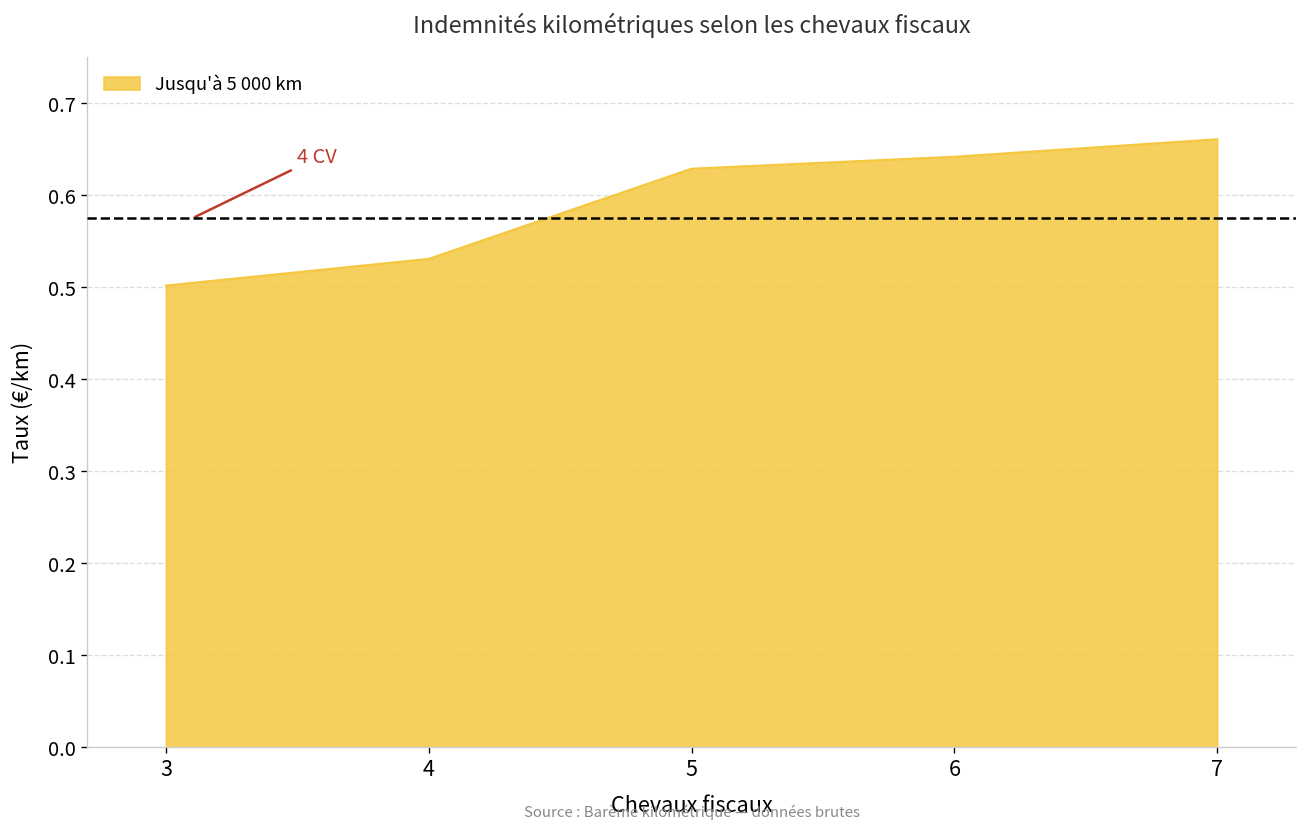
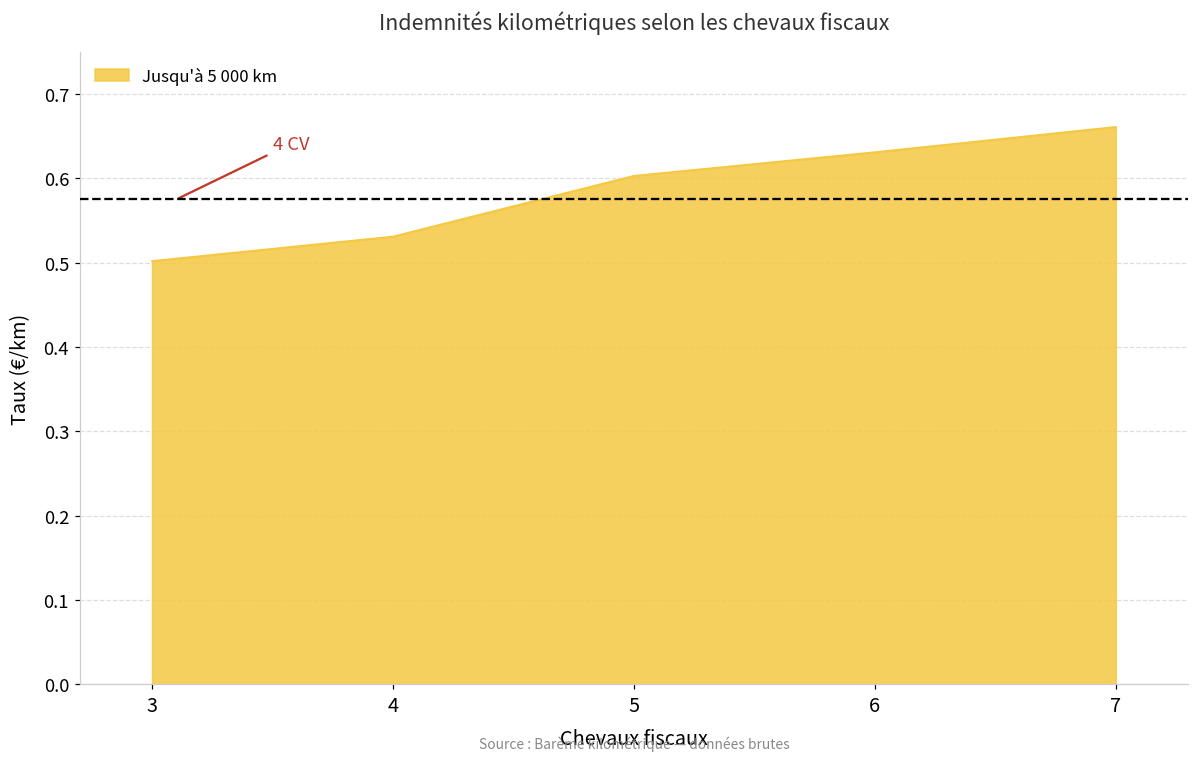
5: 0.63 -> 0.60
6: 0.64 -> 0.63
